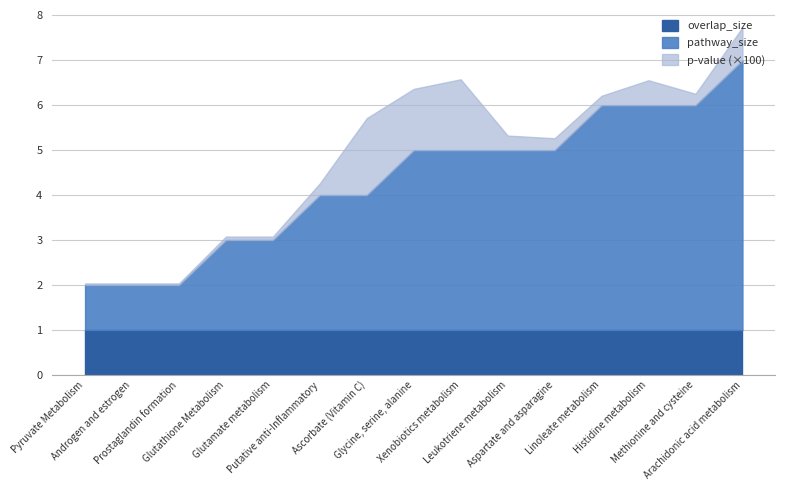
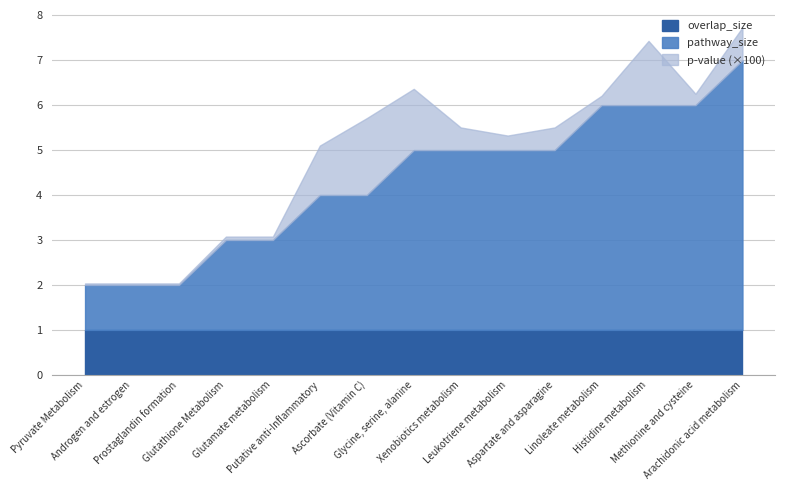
p-value (×100), Putative anti-Inflammatory: 0.3 -> 1.1
p-value (×100), Xenobiotics metabolism: 1.6 -> 0.5
p-value (×100), Aspartate and asparagine: 0.3 -> 0.5
p-value (×100), Histidine metabolism: 0.6 -> 1.4
